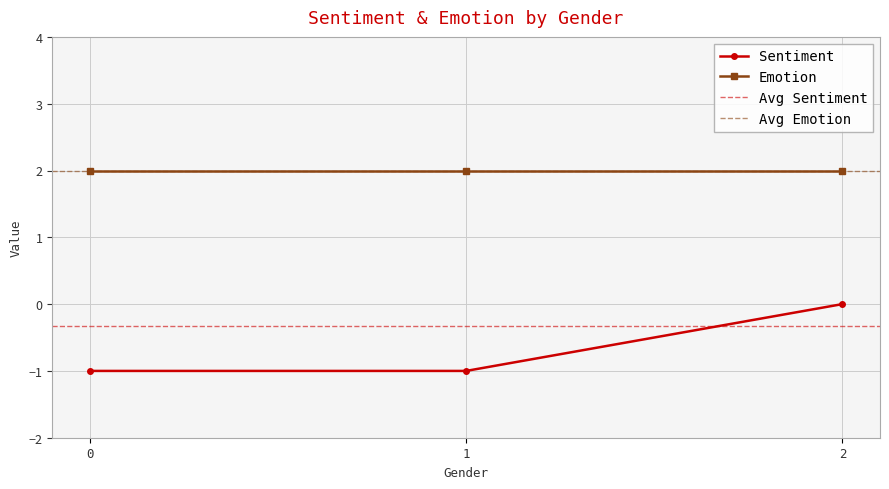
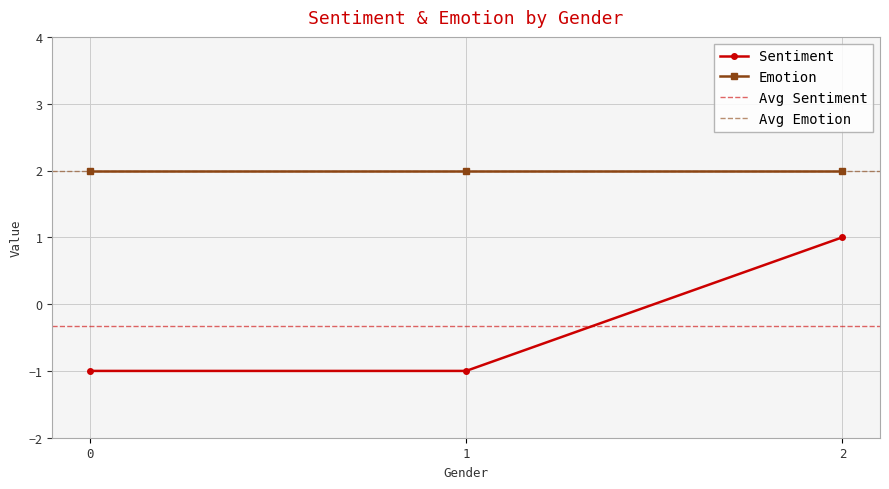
Sentiment, 2: 0 -> 1
